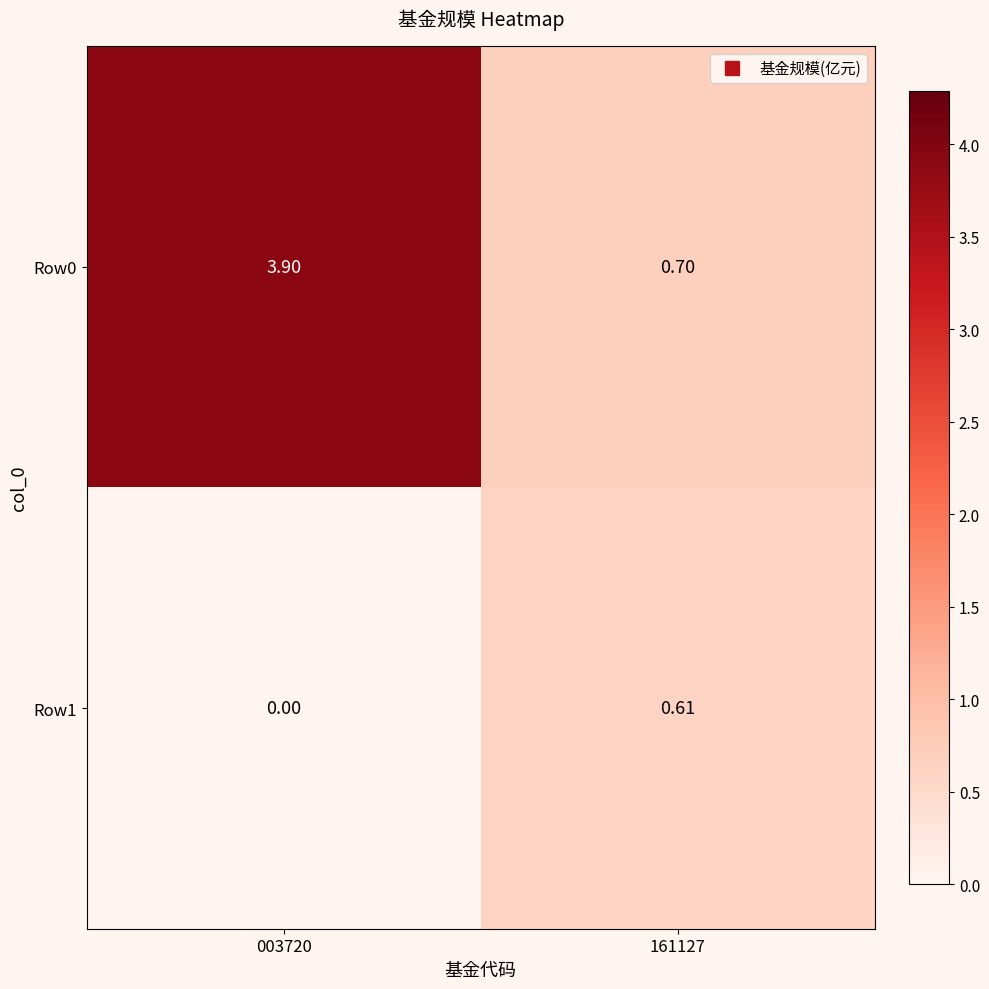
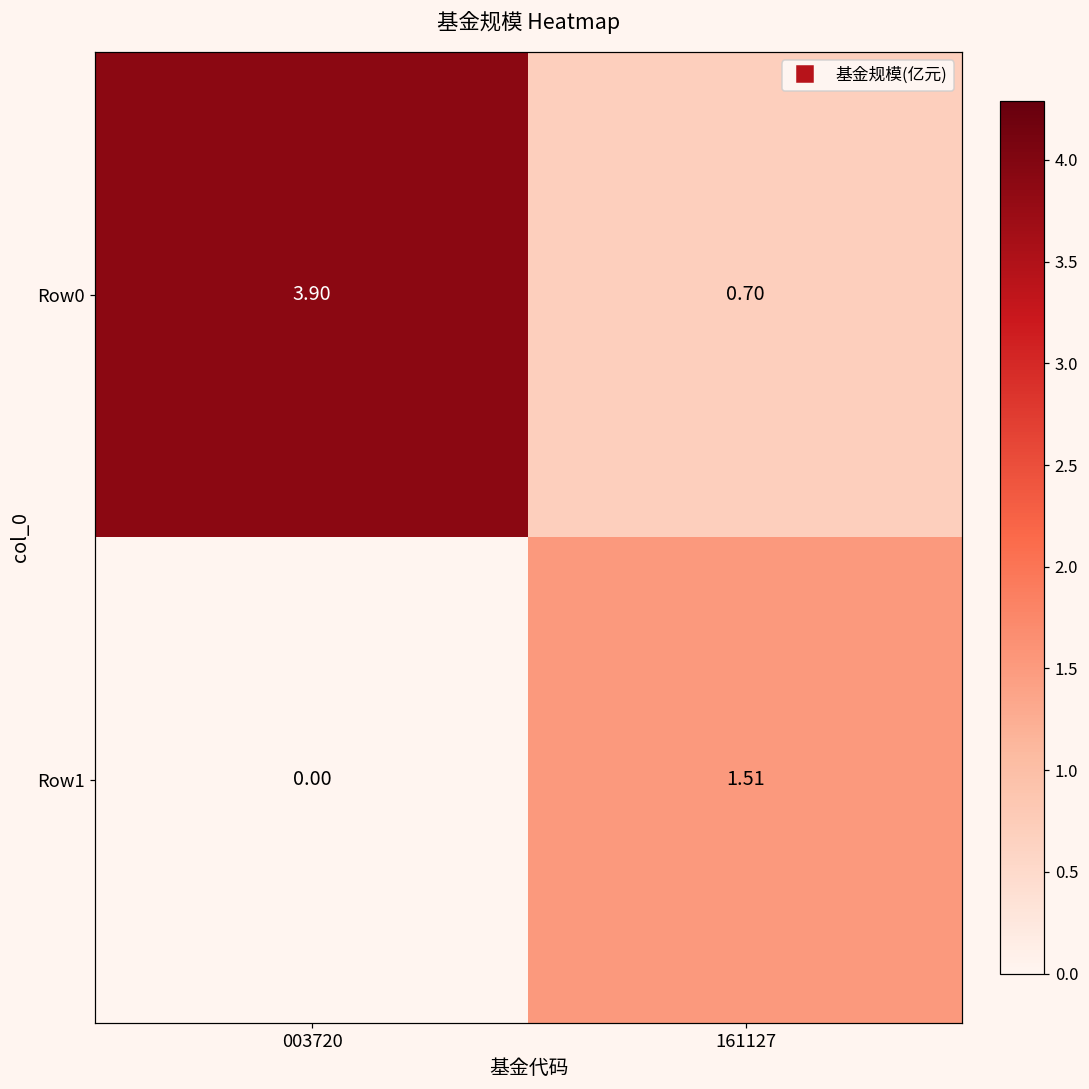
Row1, 161127: 0.61 -> 1.51
